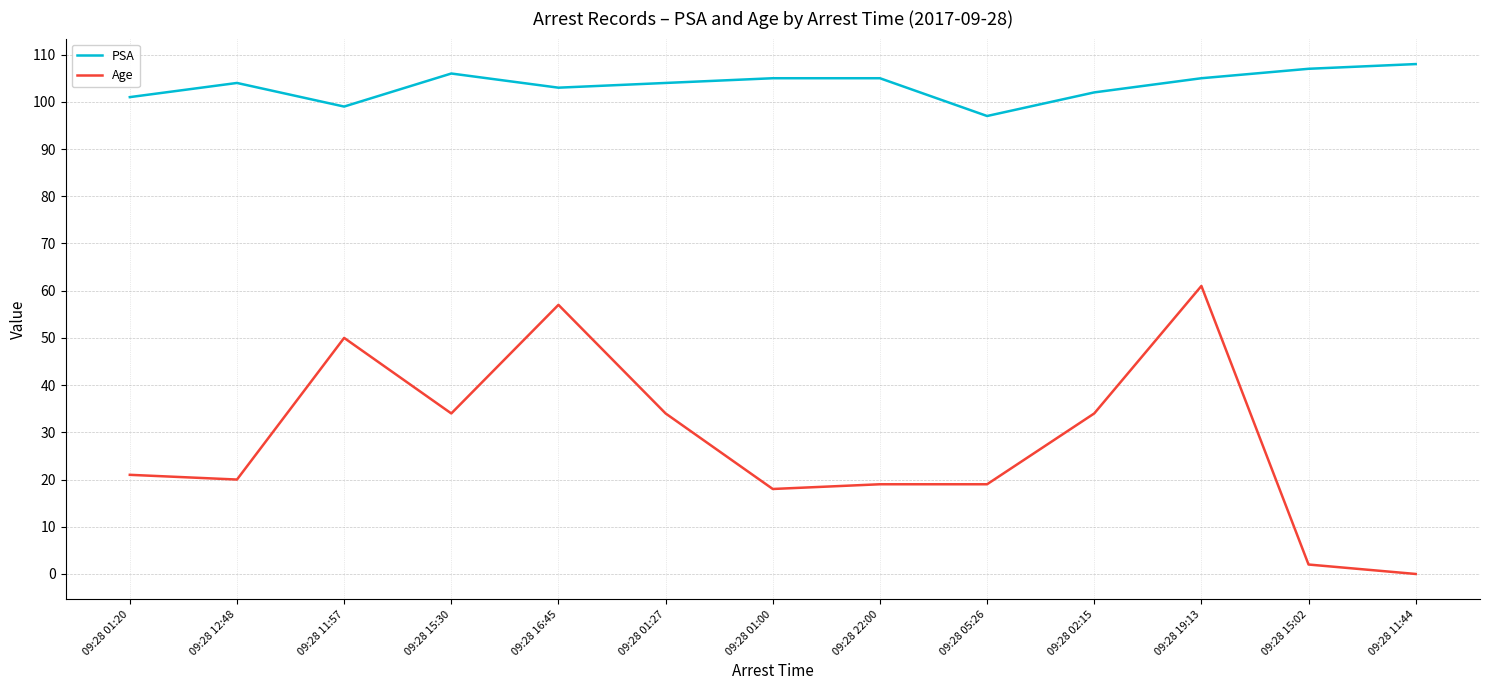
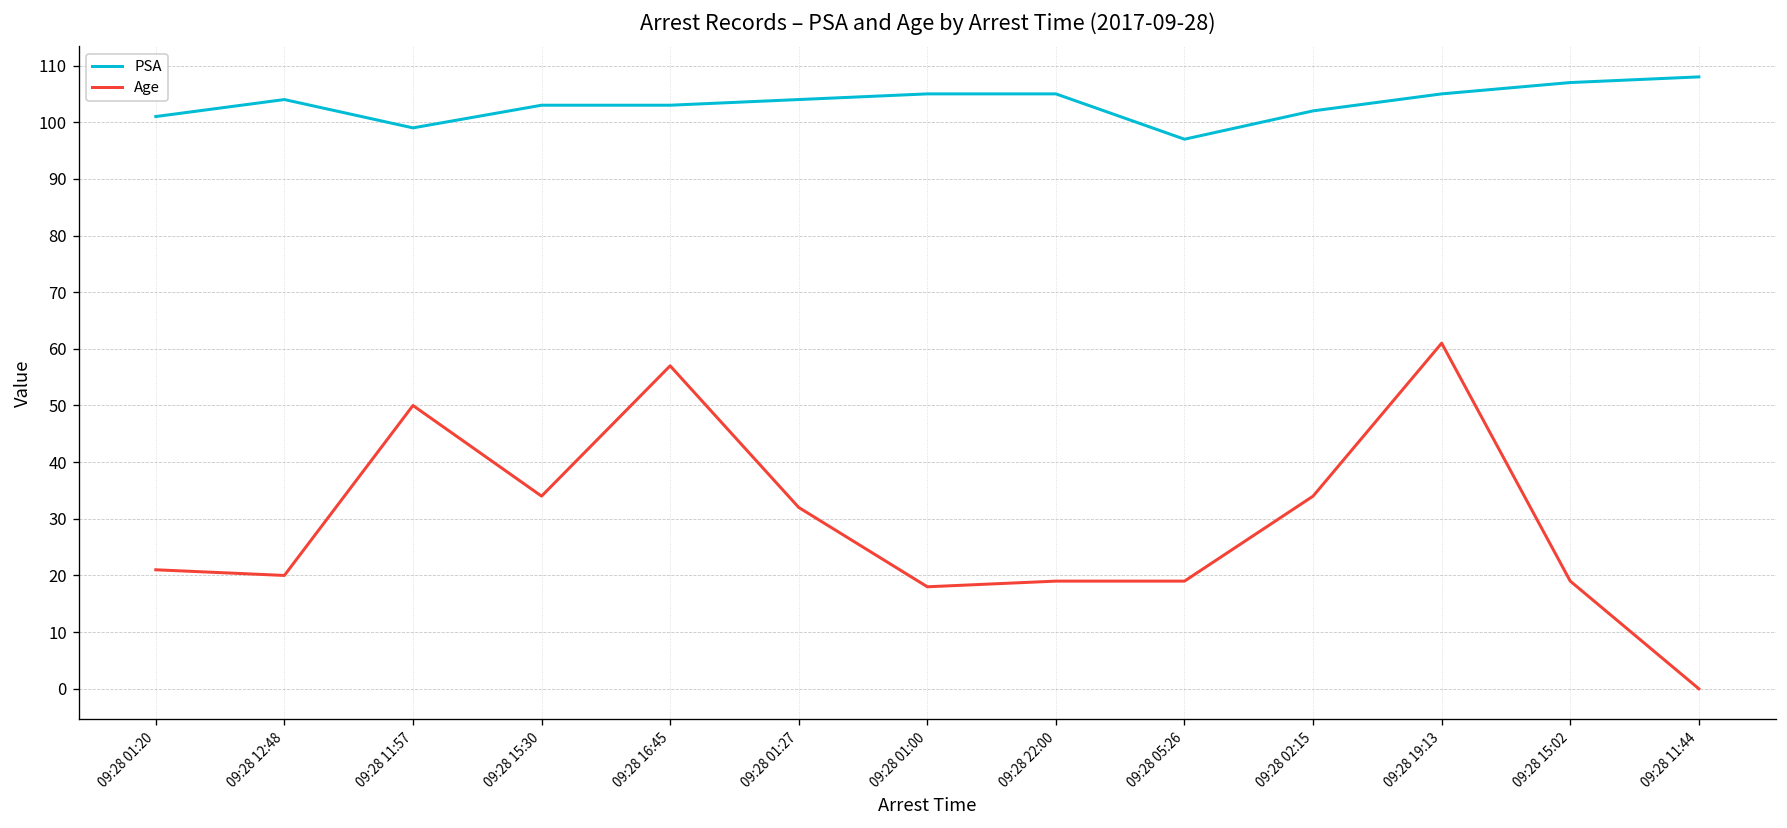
PSA, 09:28 15:30: 106 -> 103
Age, 09:28 01:27: 34 -> 32
Age, 09:28 15:02: 2 -> 19
